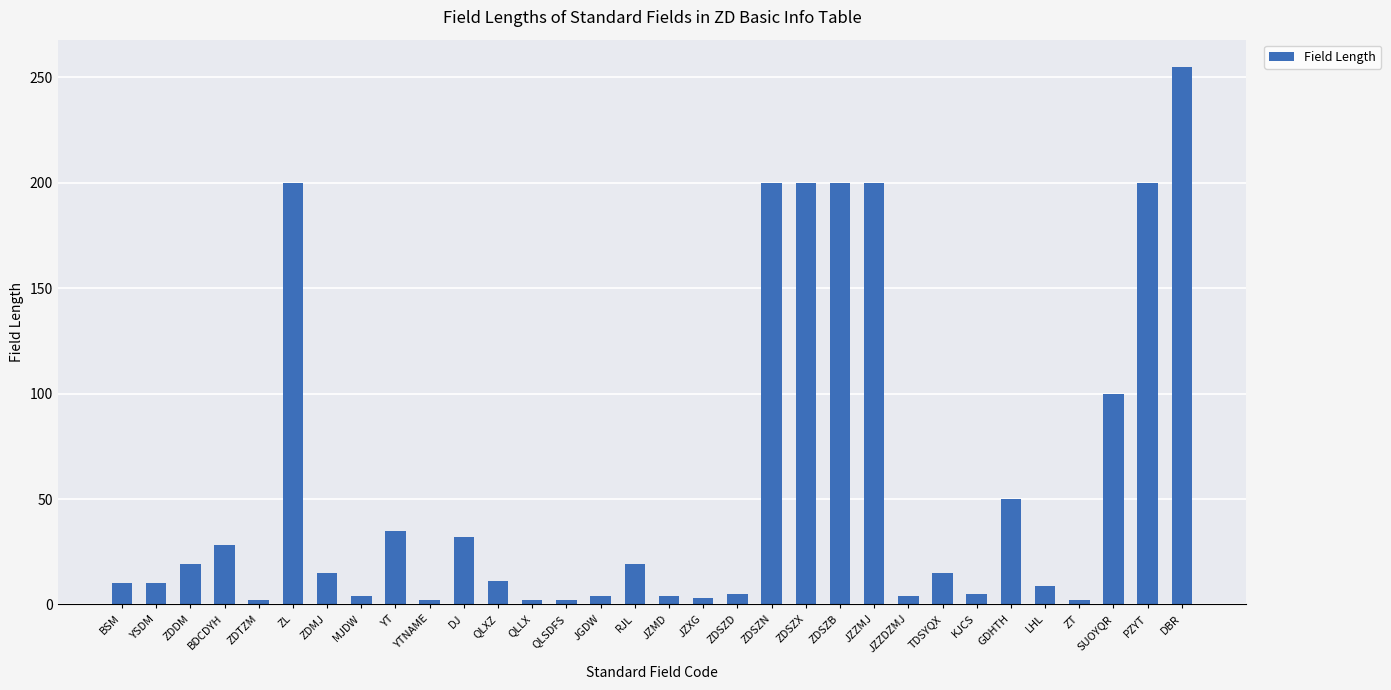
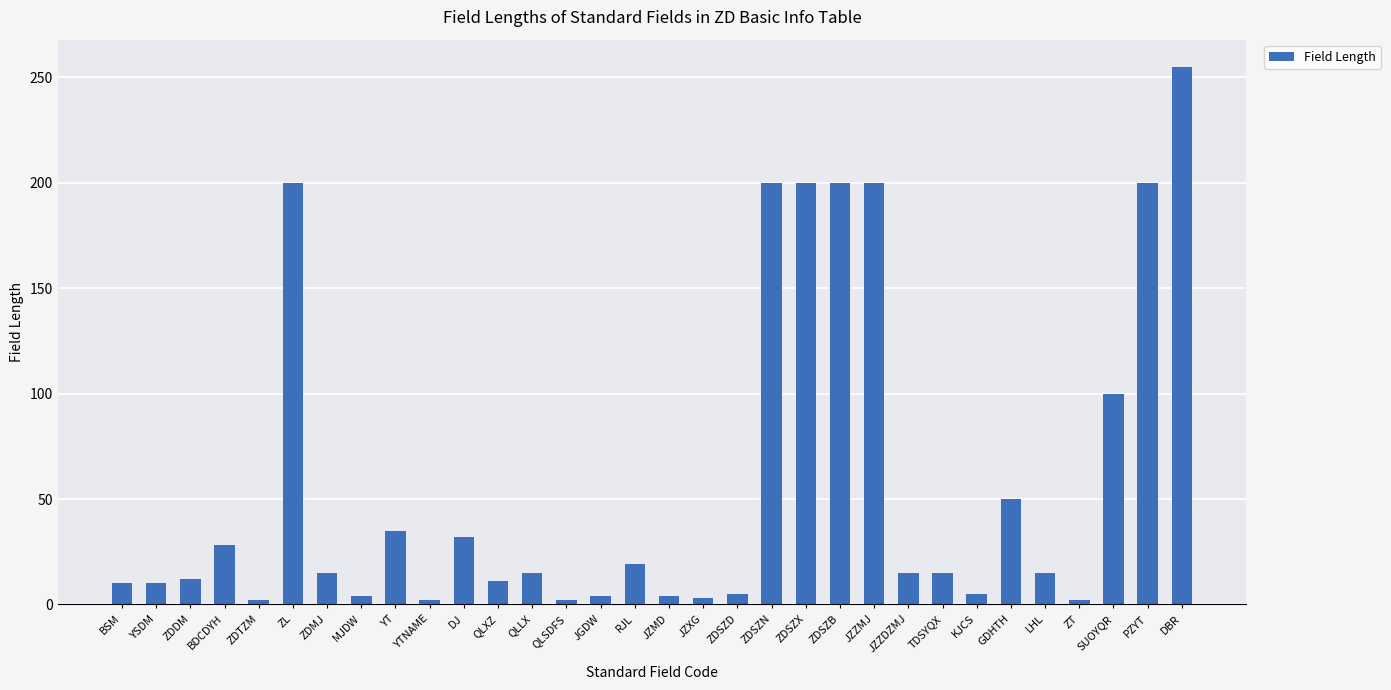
ZDDM: 19 -> 12
QLLX: 2 -> 15
JZZDZMJ: 4 -> 15
LHL: 9 -> 15
